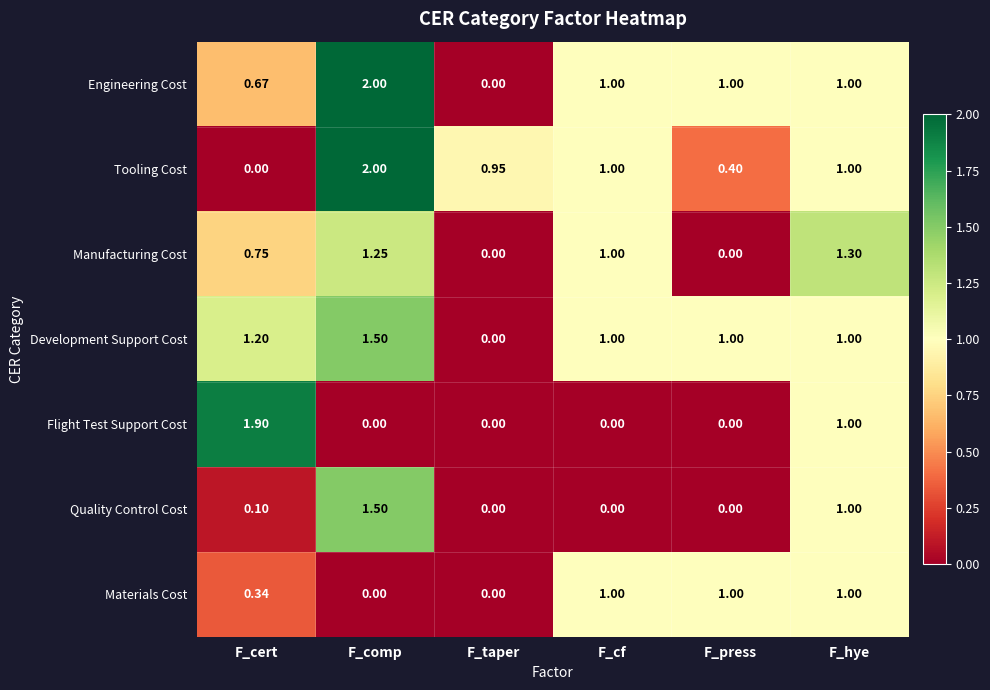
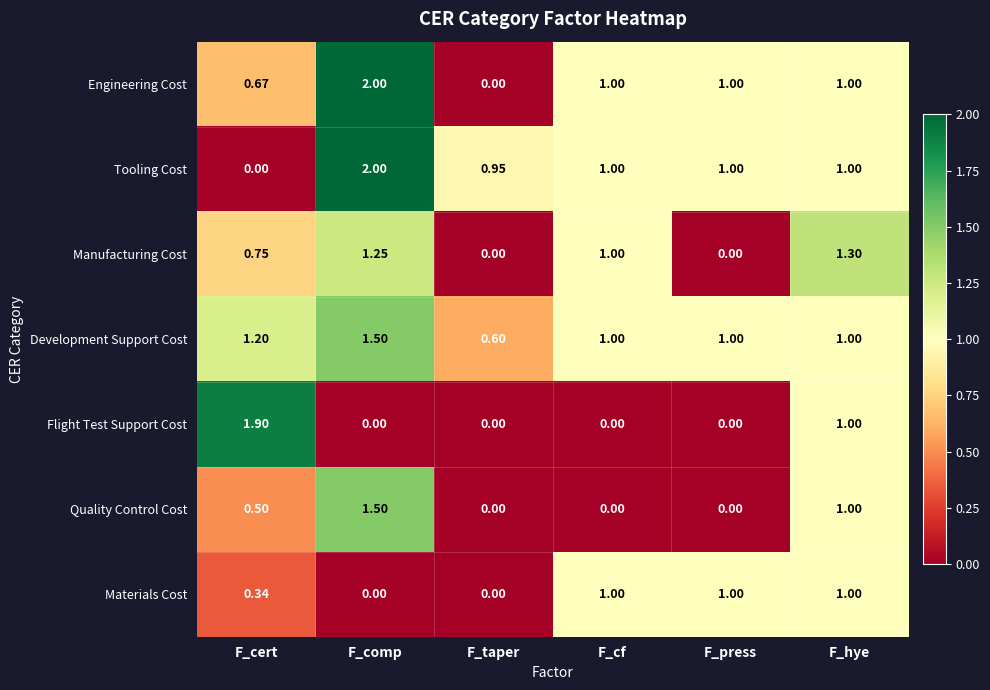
Tooling Cost, F_press: 0.40 -> 1.00
Development Support Cost, F_taper: 0.00 -> 0.60
Quality Control Cost, F_cert: 0.10 -> 0.50
